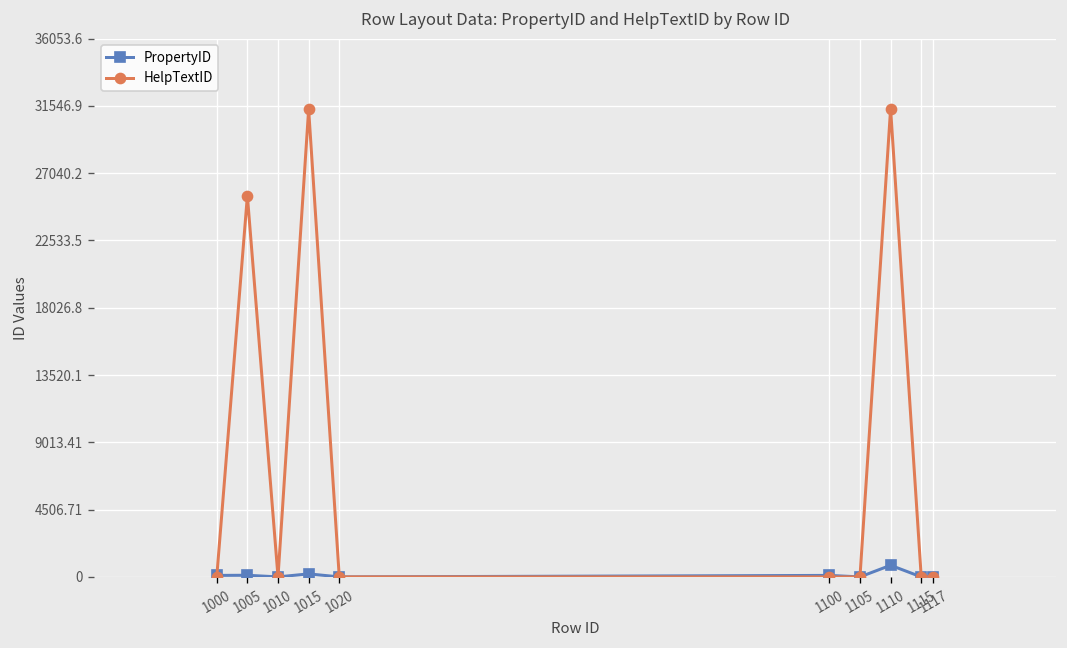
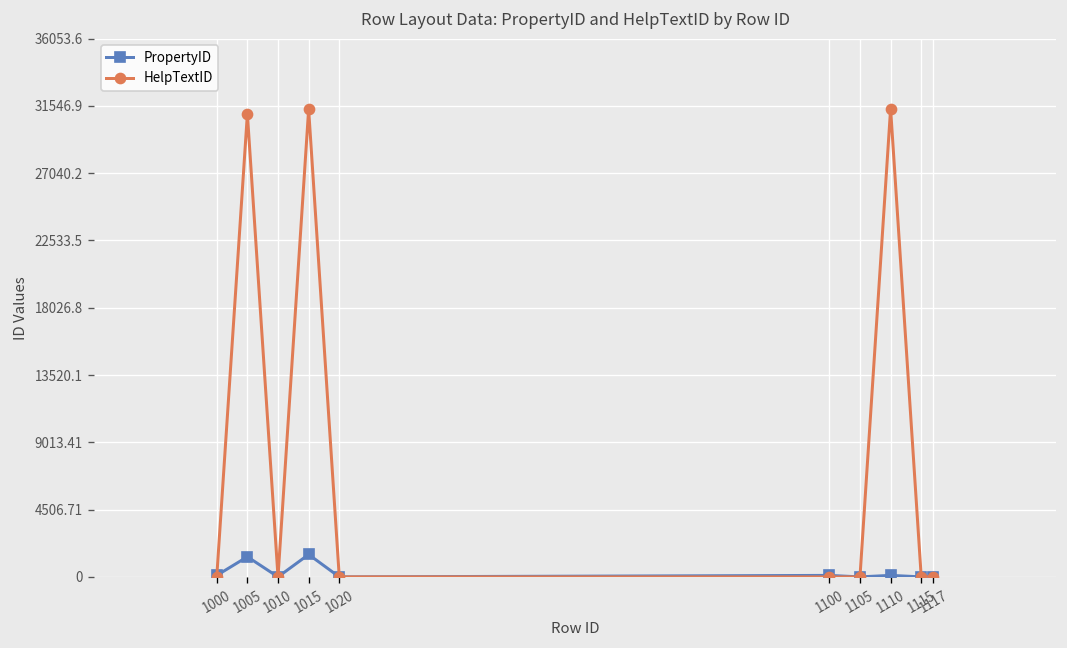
PropertyID, 1005: 100 -> 1300
HelpTextID, 1005: 25500 -> 31000
PropertyID, 1015: 200 -> 1500
PropertyID, 1110: 800 -> 100
